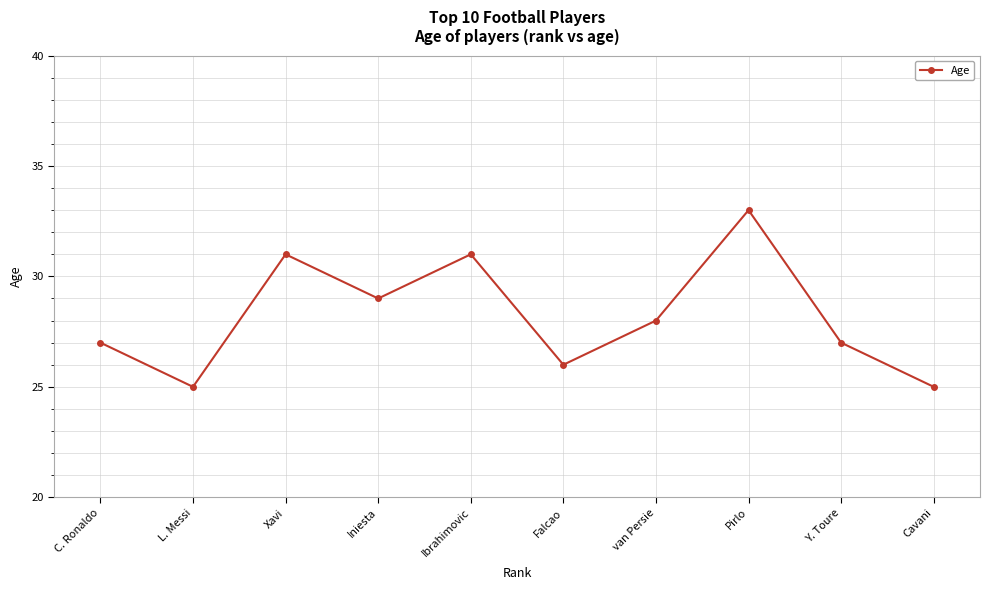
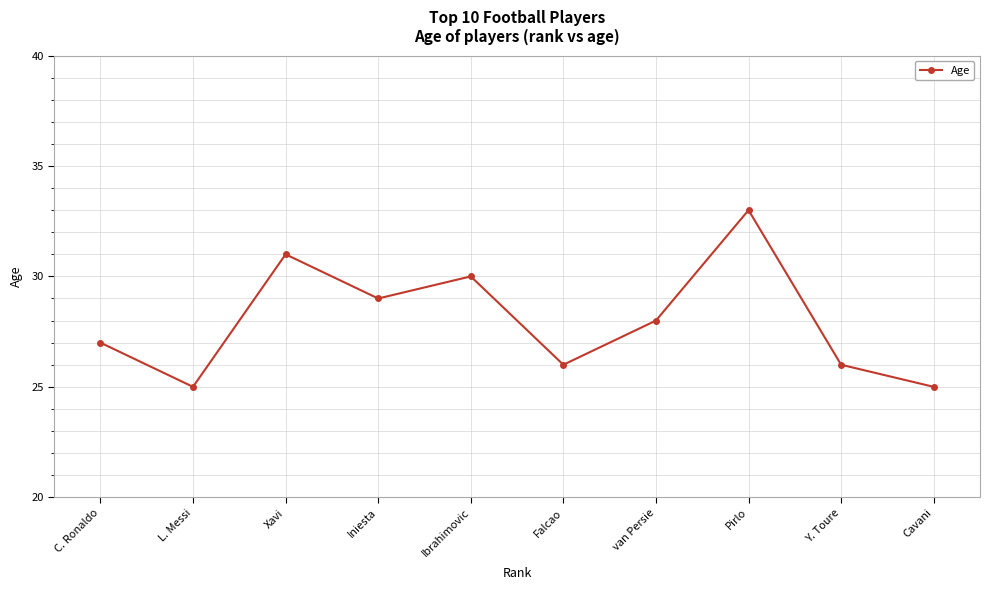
Ibrahimovic: 31 -> 30
Y. Toure: 27 -> 26
